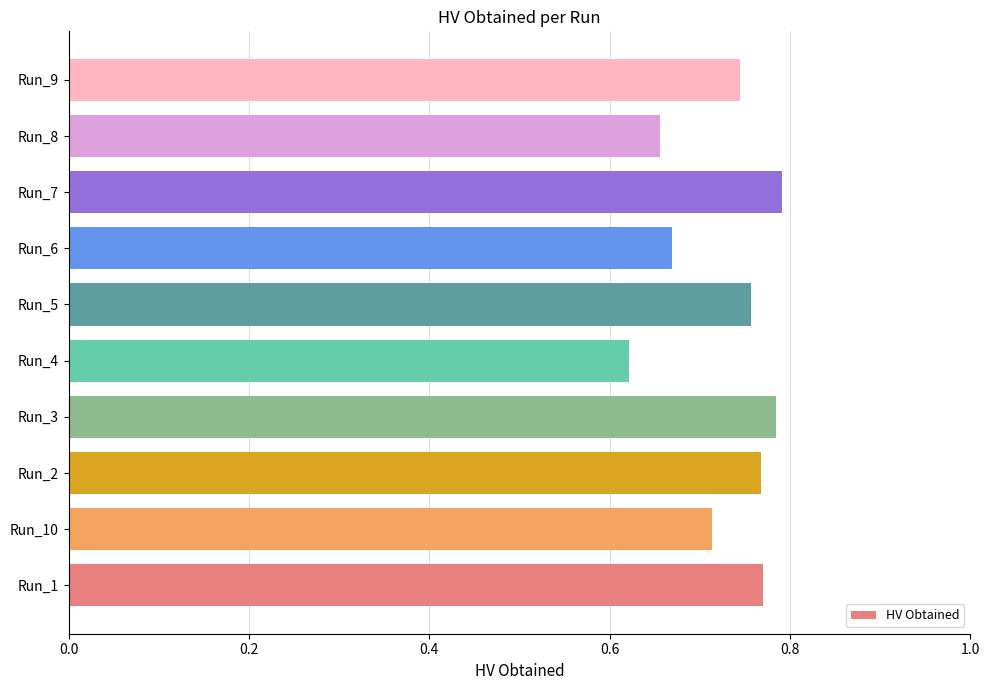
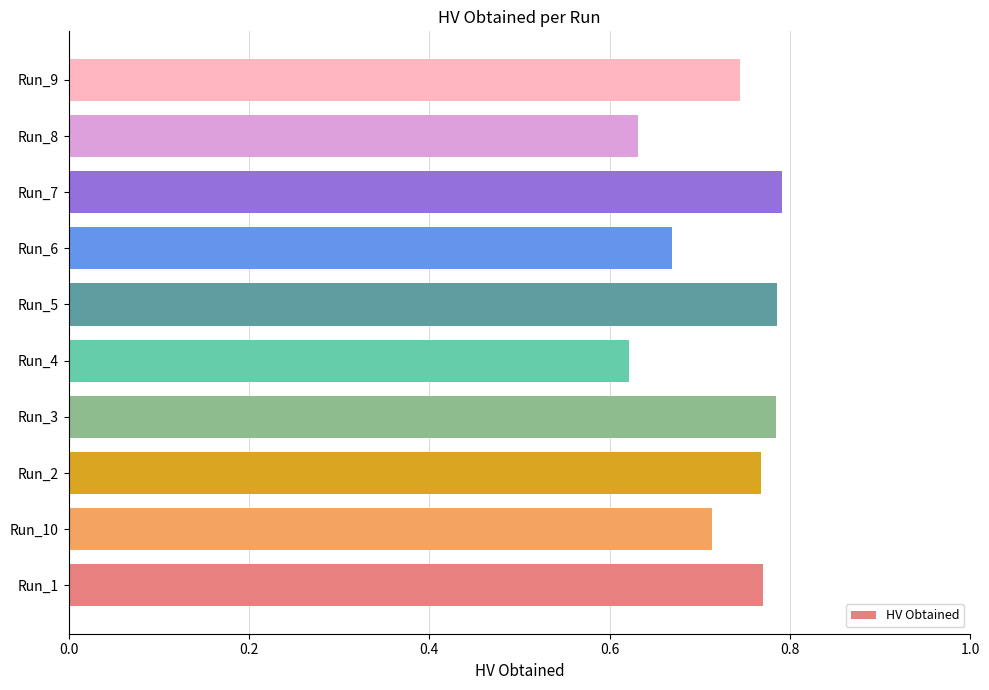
Run_8: 0.66 -> 0.63
Run_5: 0.76 -> 0.79
